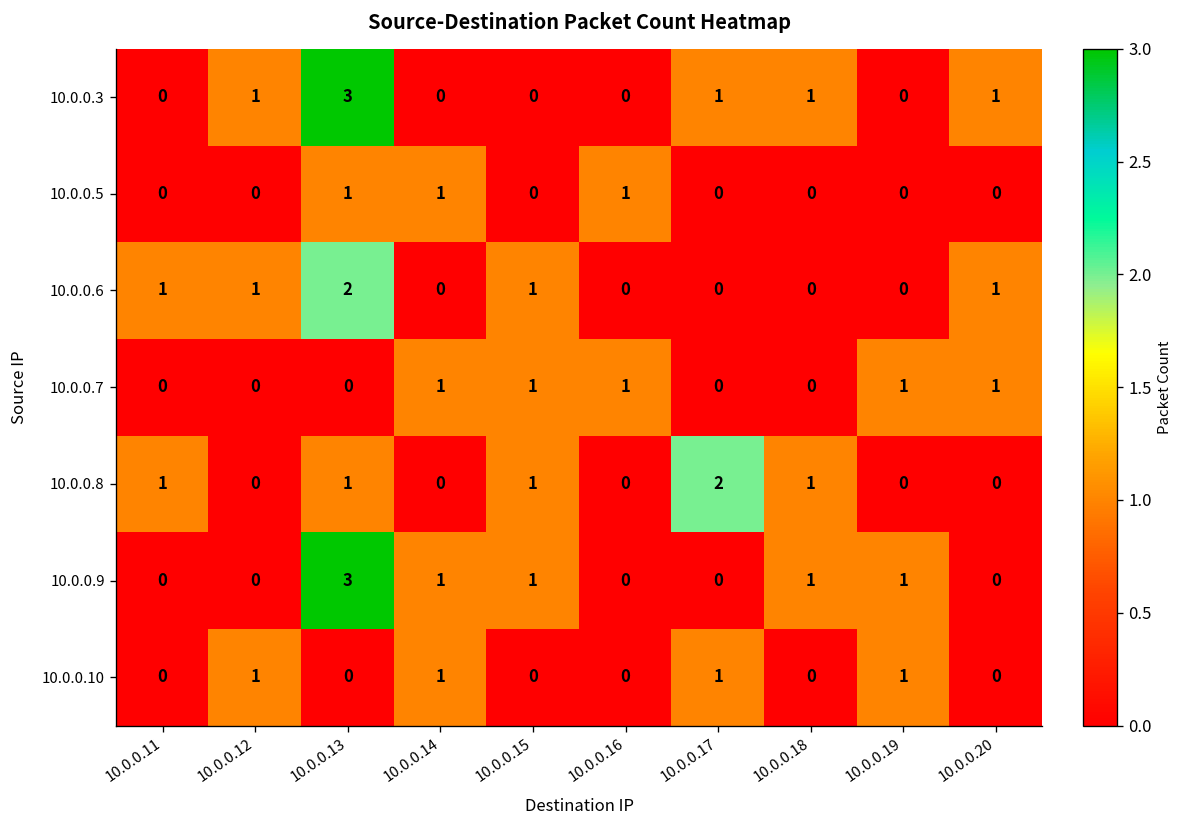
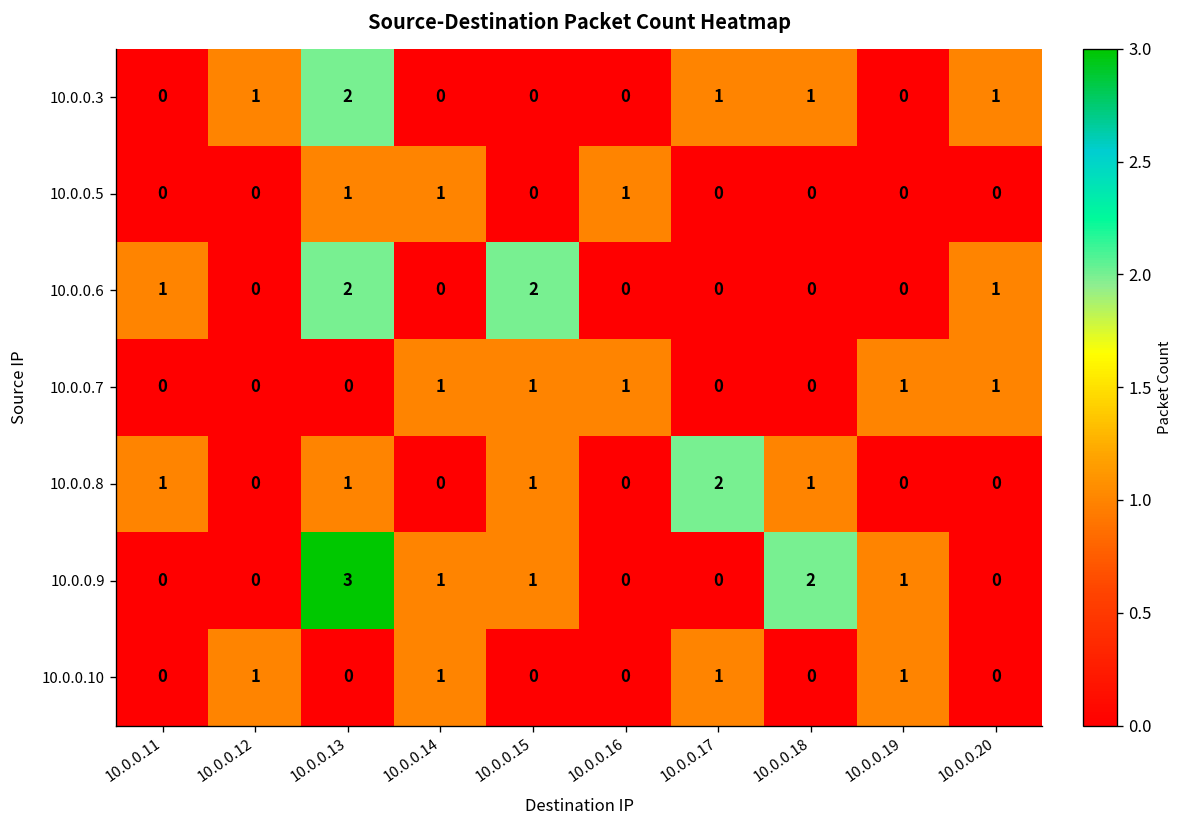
10.0.0.3, 10.0.0.13: 3 -> 2
10.0.0.6, 10.0.0.12: 1 -> 0
10.0.0.6, 10.0.0.15: 1 -> 2
10.0.0.9, 10.0.0.18: 1 -> 2
